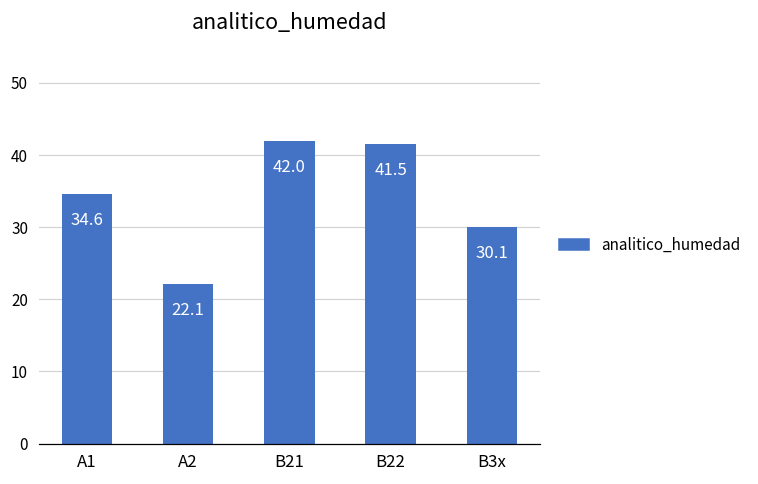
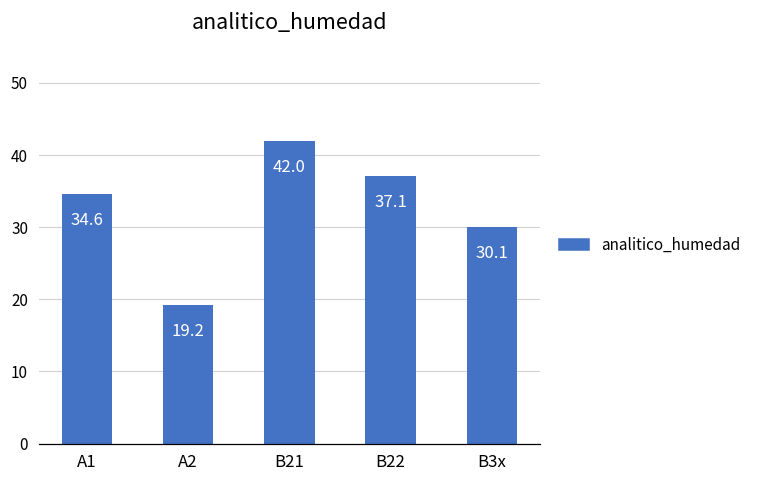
A2: 22.1 -> 19.2
B22: 41.5 -> 37.1
